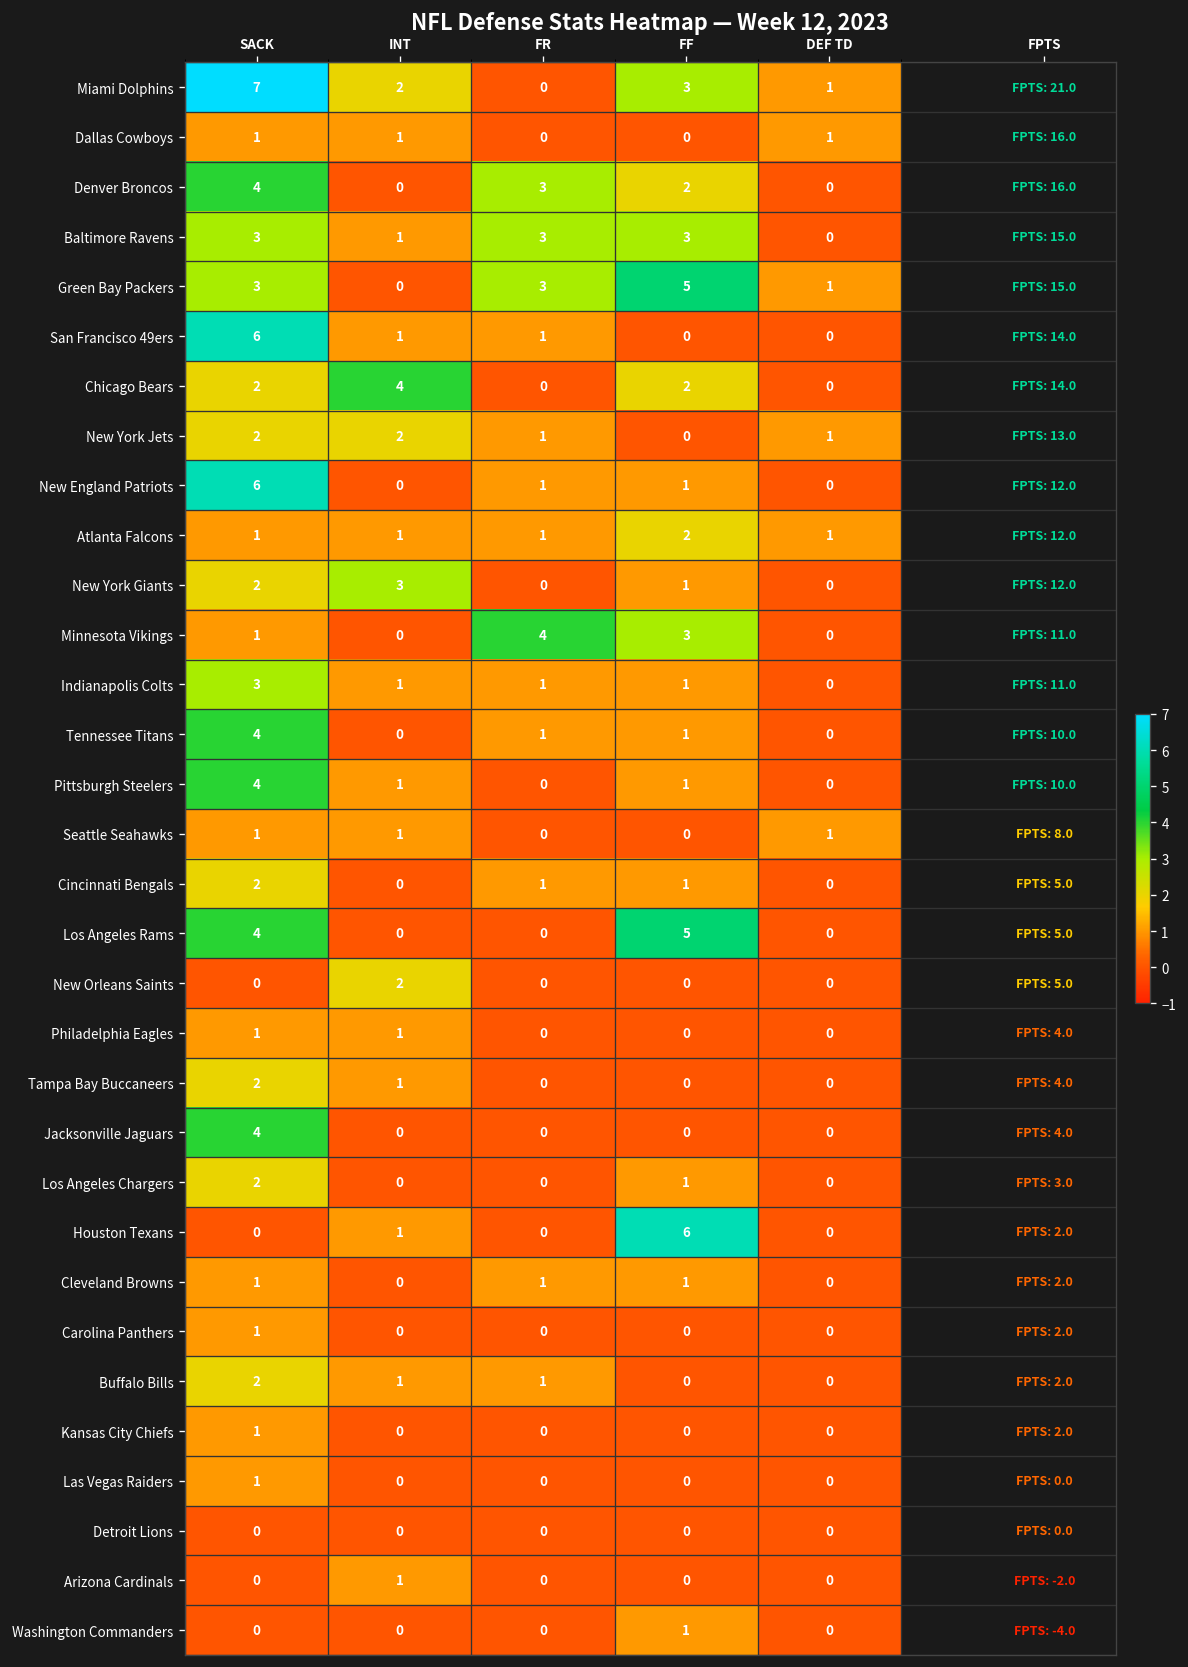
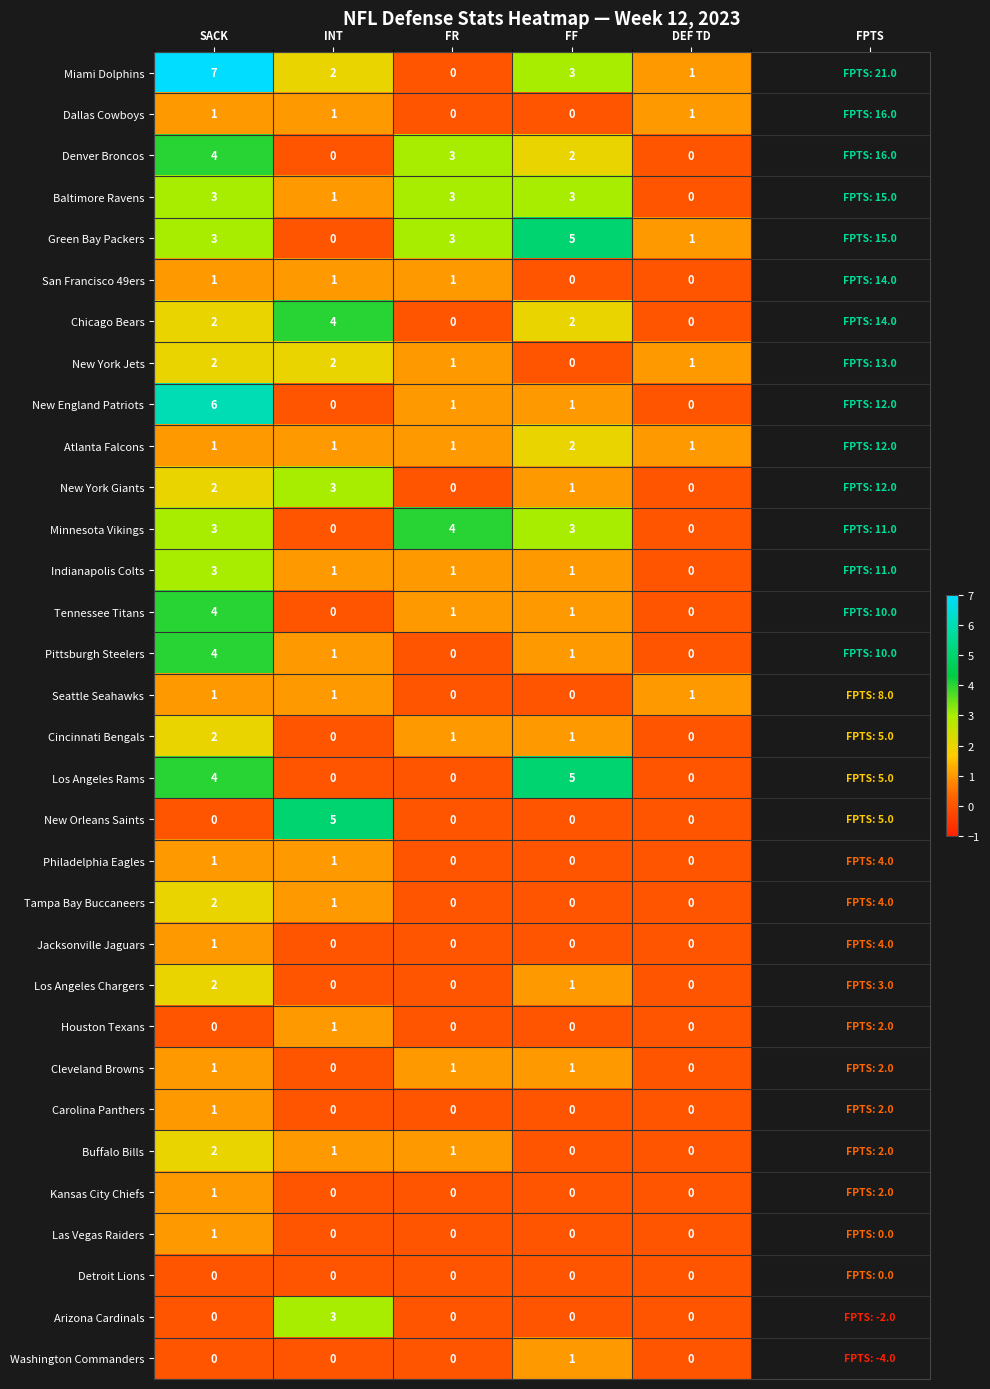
San Francisco 49ers, SACK: 6 -> 1
Minnesota Vikings, SACK: 1 -> 3
New Orleans Saints, INT: 2 -> 5
Jacksonville Jaguars, SACK: 4 -> 1
Houston Texans, FF: 6 -> 0
Arizona Cardinals, INT: 1 -> 3
